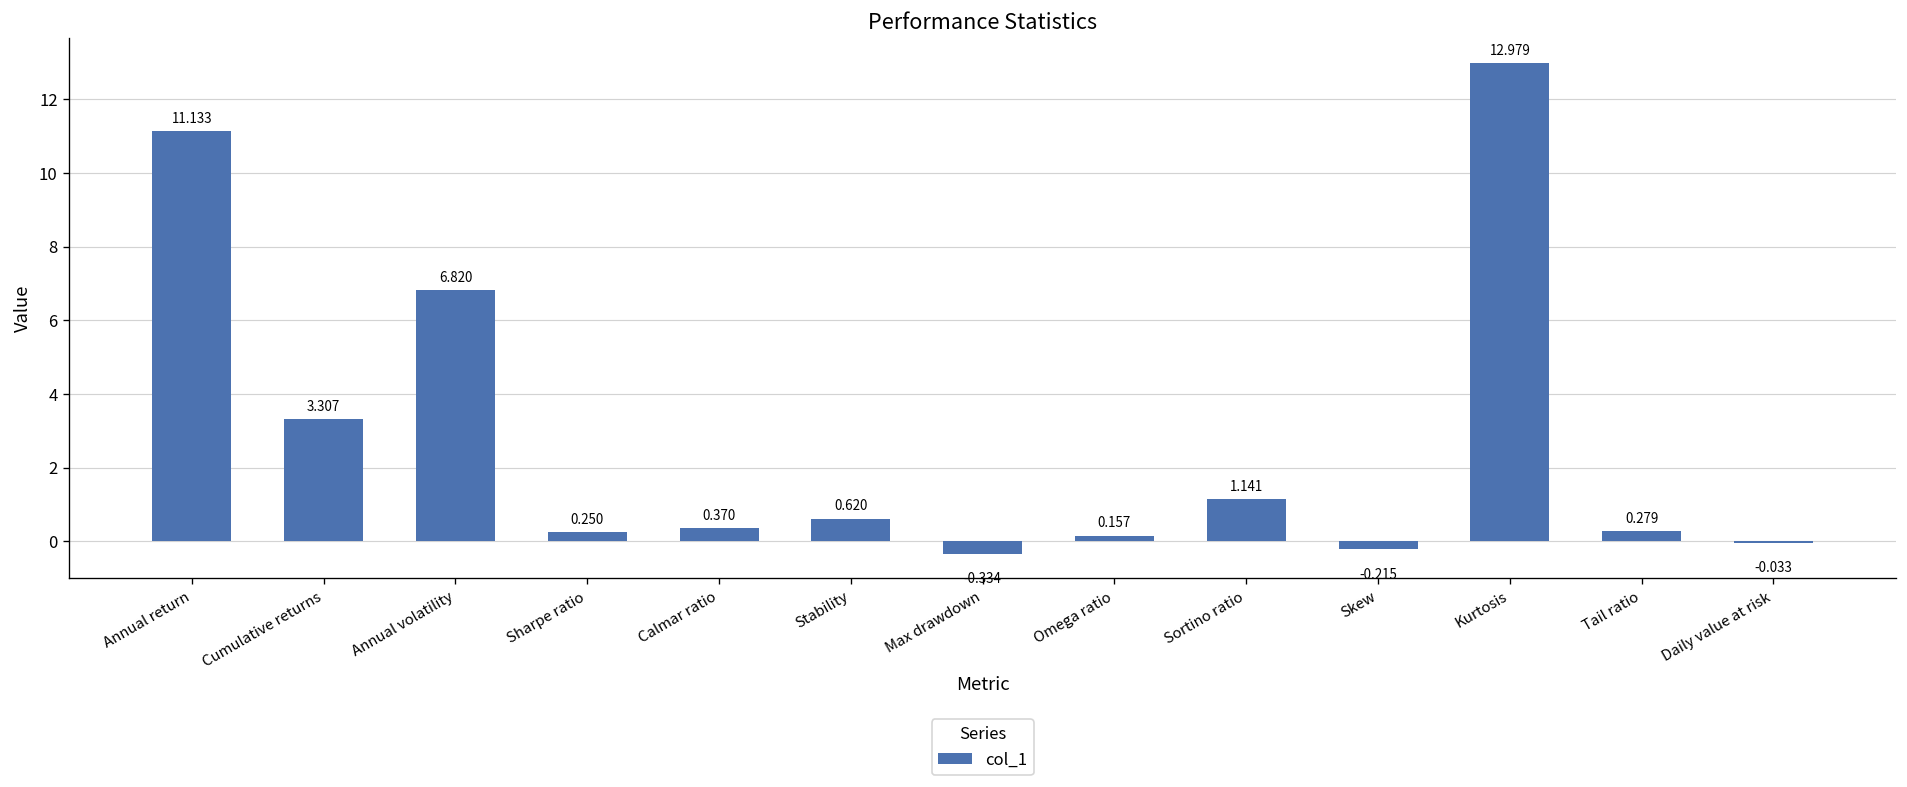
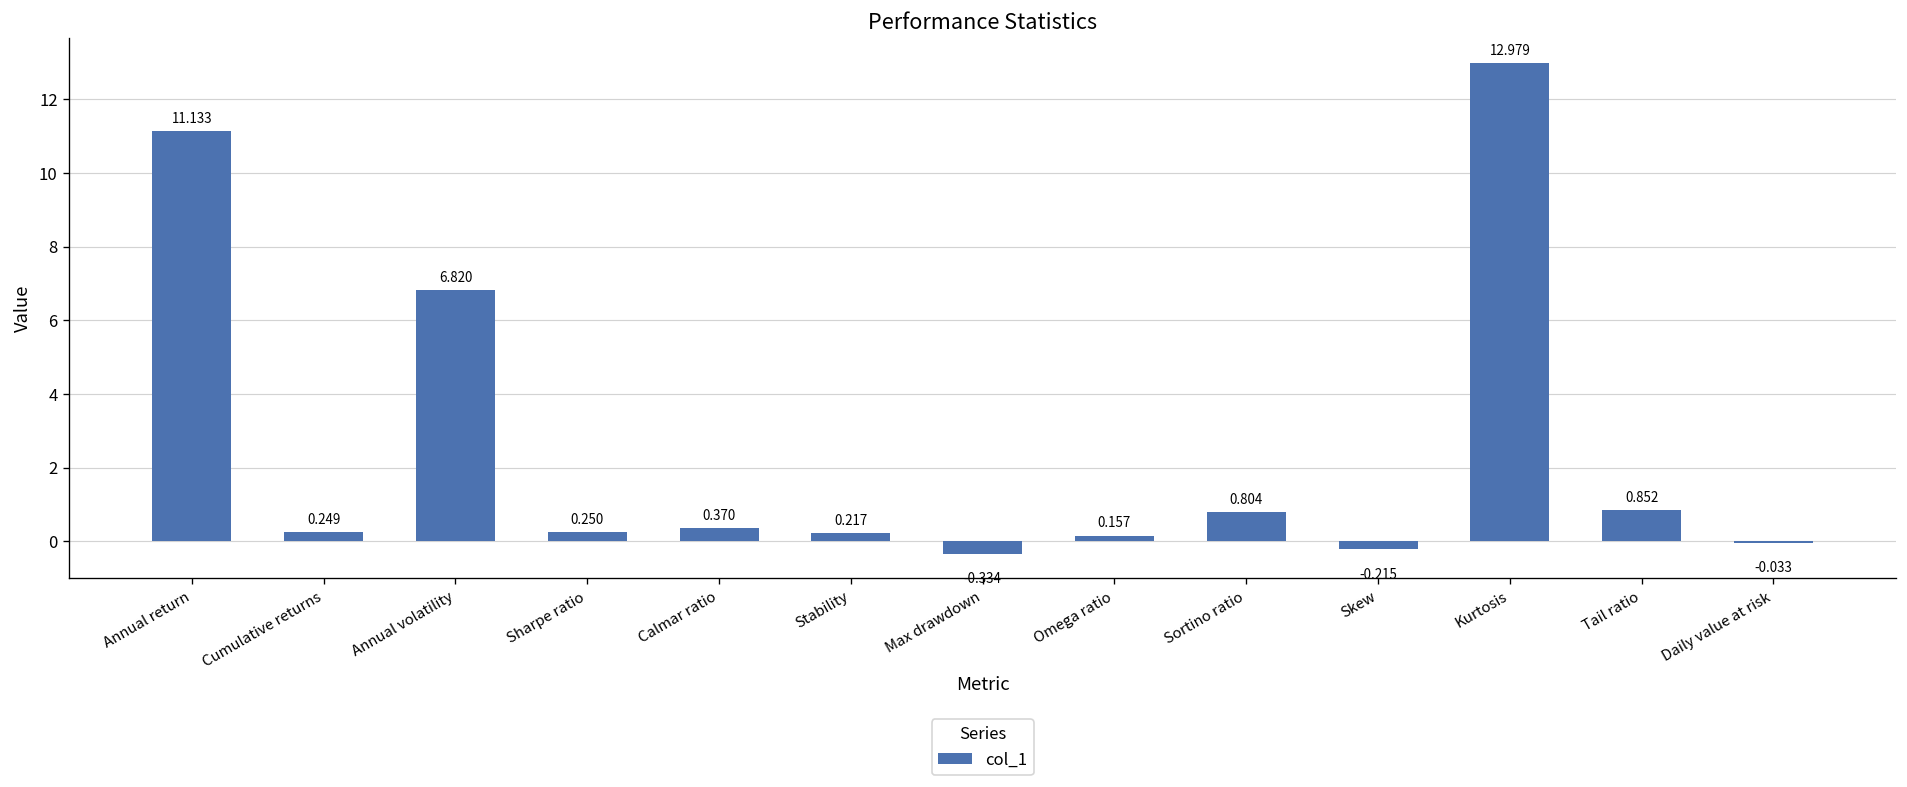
Cumulative returns: 3.307 -> 0.249
Stability: 0.620 -> 0.217
Sortino ratio: 1.141 -> 0.804
Tail ratio: 0.279 -> 0.852
